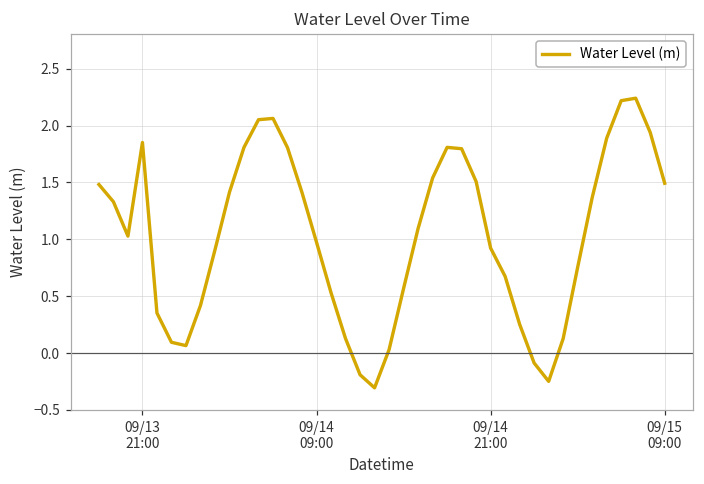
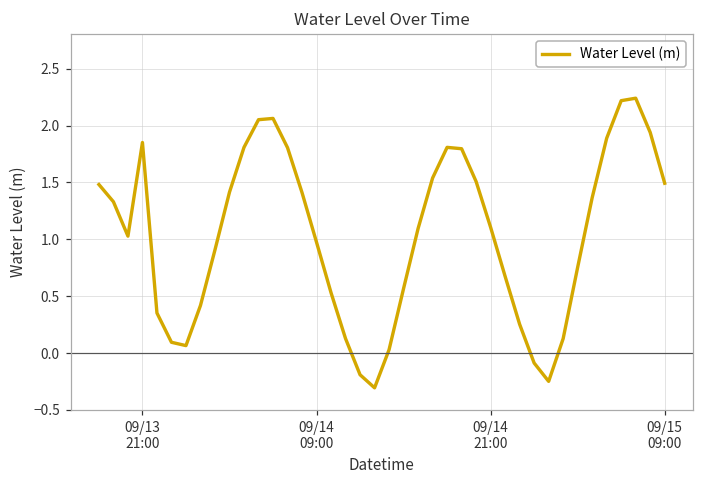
09/14 21:00: 0.92 -> 1.11
